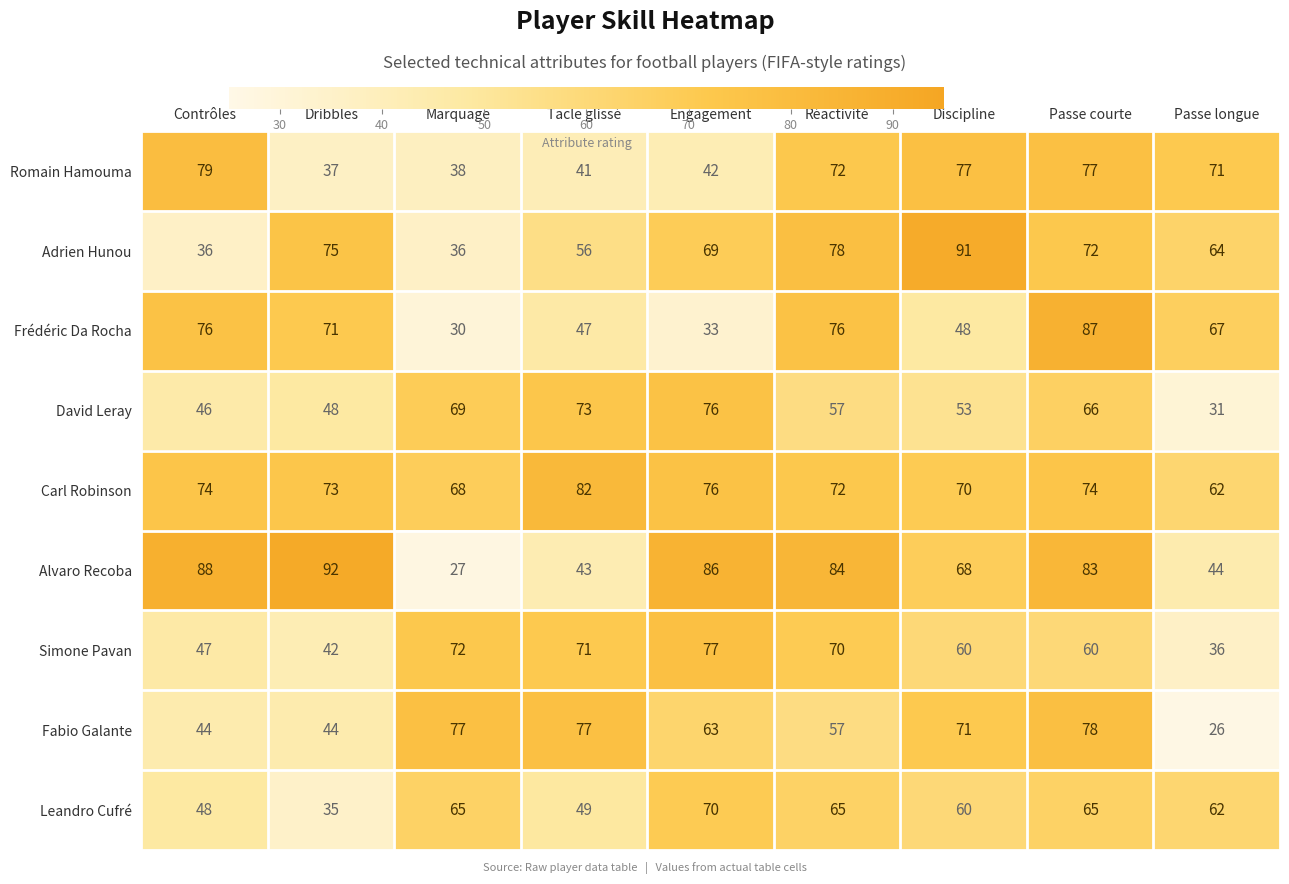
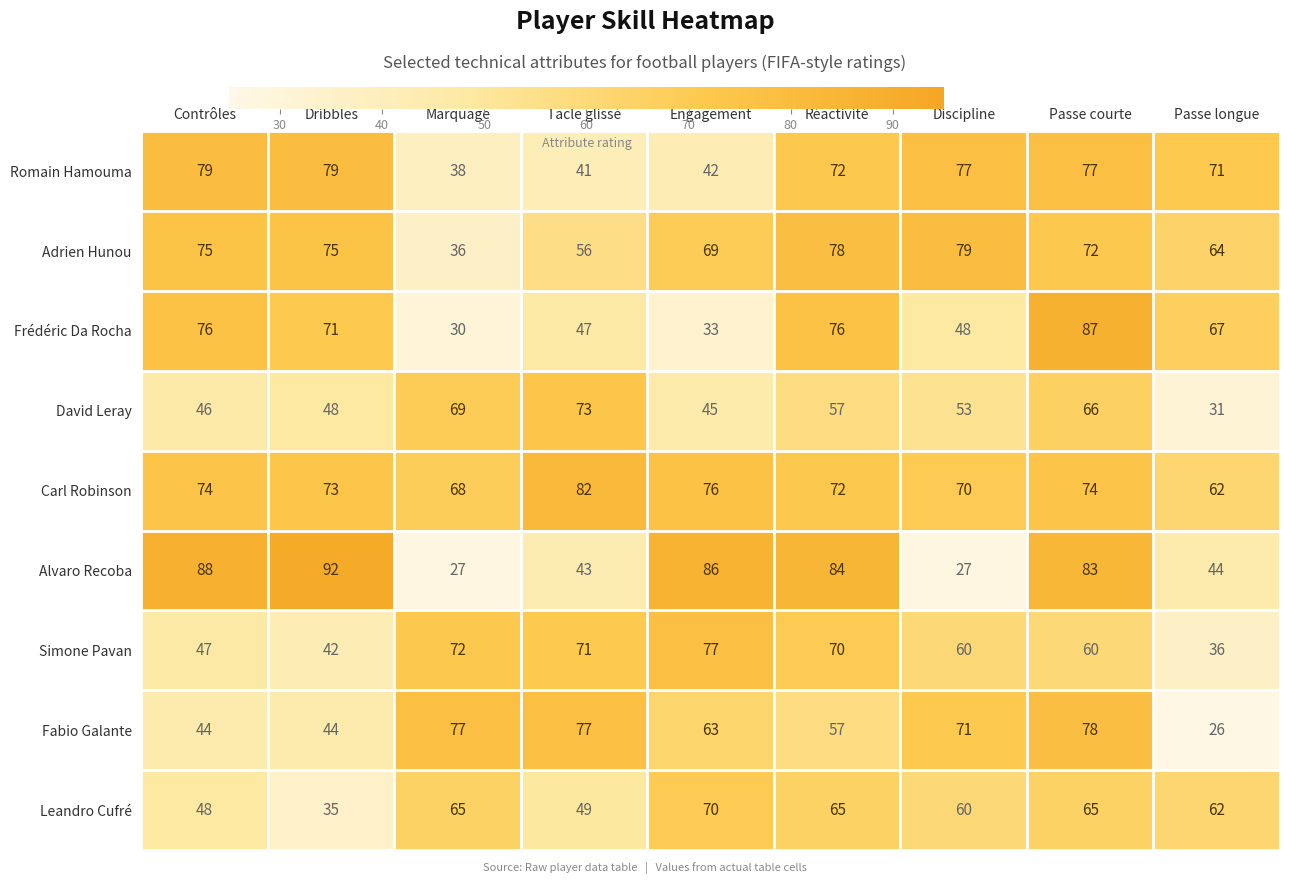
Romain Hamouma, Dribbles: 37 -> 79
Adrien Hunou, Contrôles: 36 -> 75
Adrien Hunou, Discipline: 91 -> 79
David Leray, Engagement: 76 -> 45
Alvaro Recoba, Discipline: 68 -> 27
